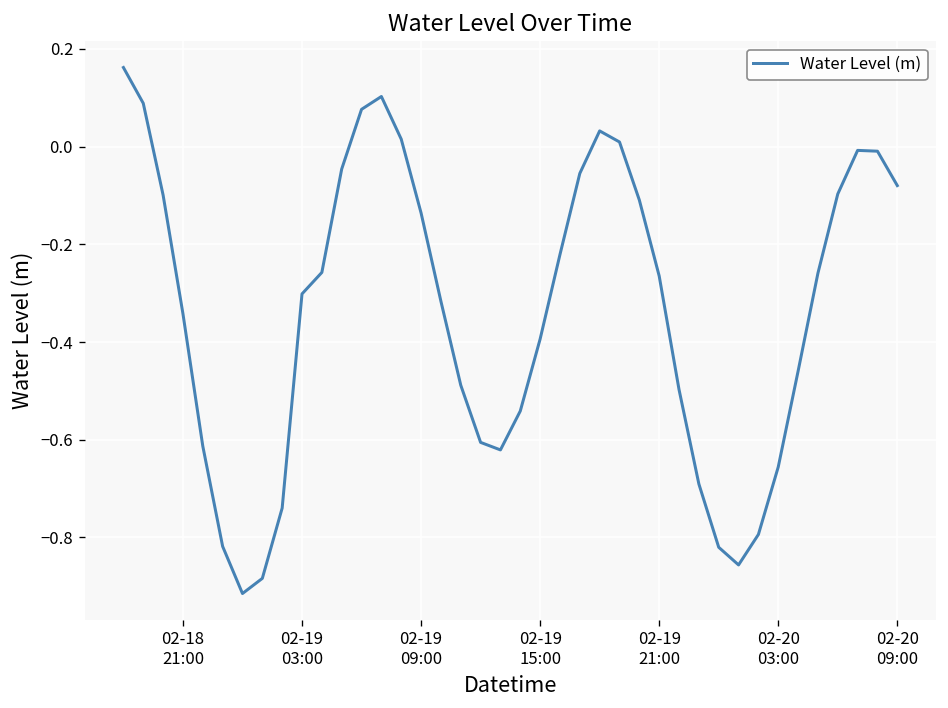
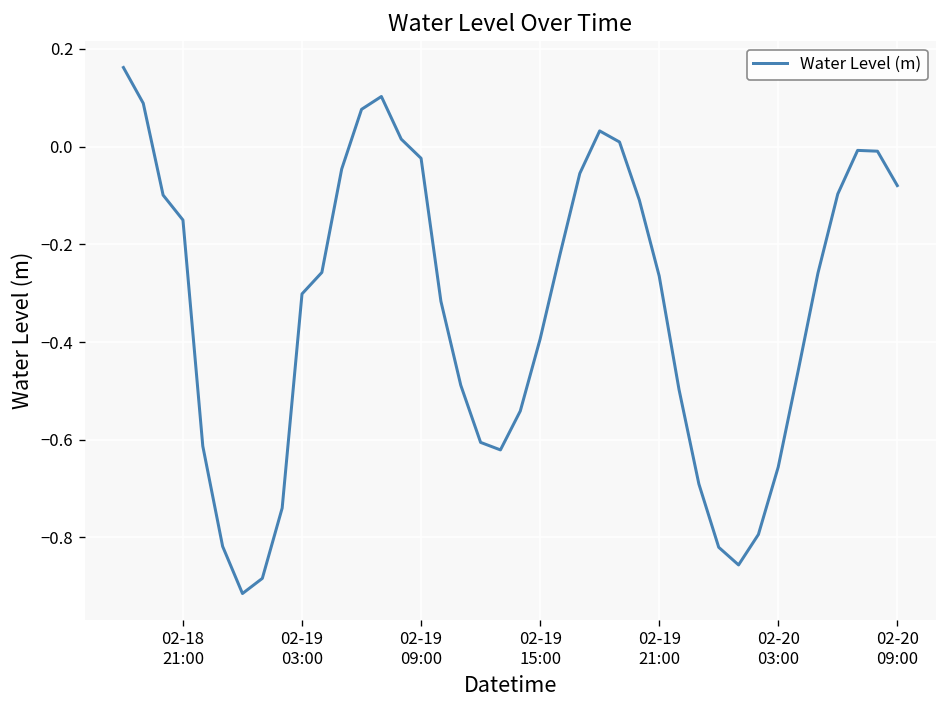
02-18 21:00: -0.34 -> -0.15
02-19 09:00: -0.14 -> -0.02
